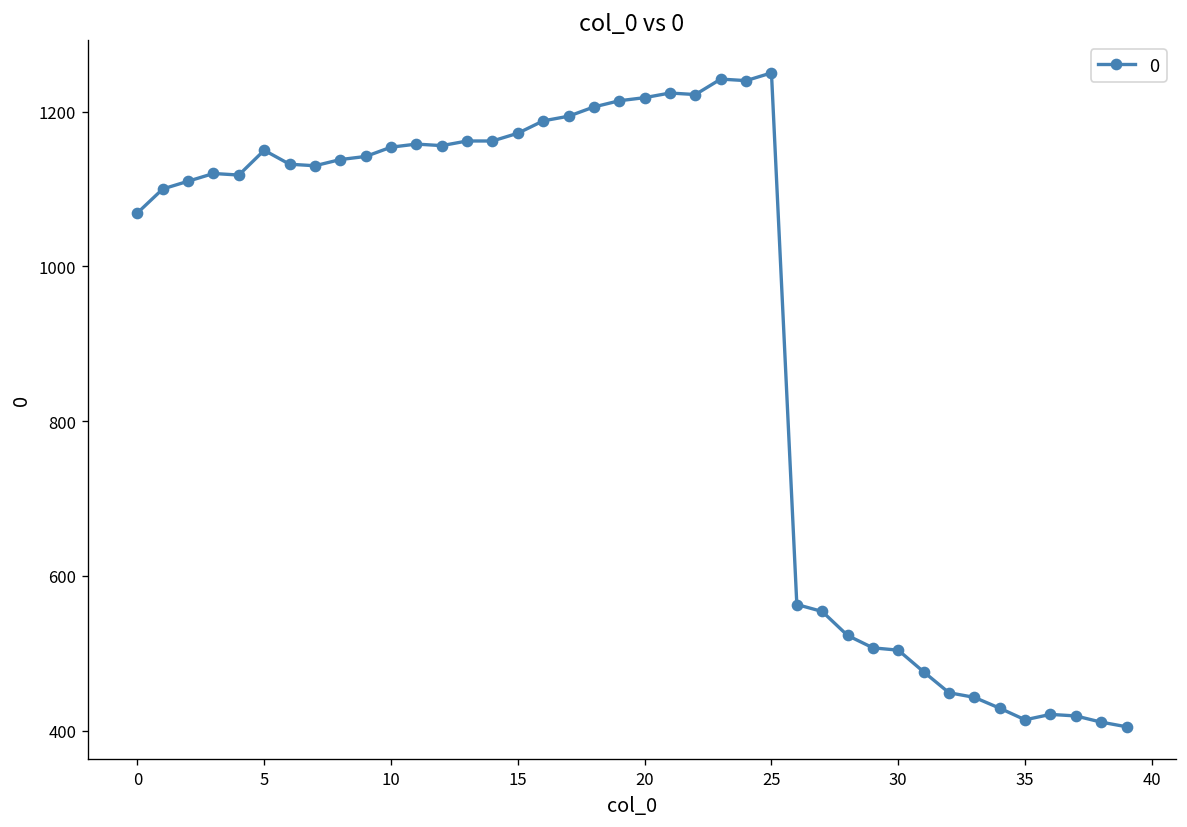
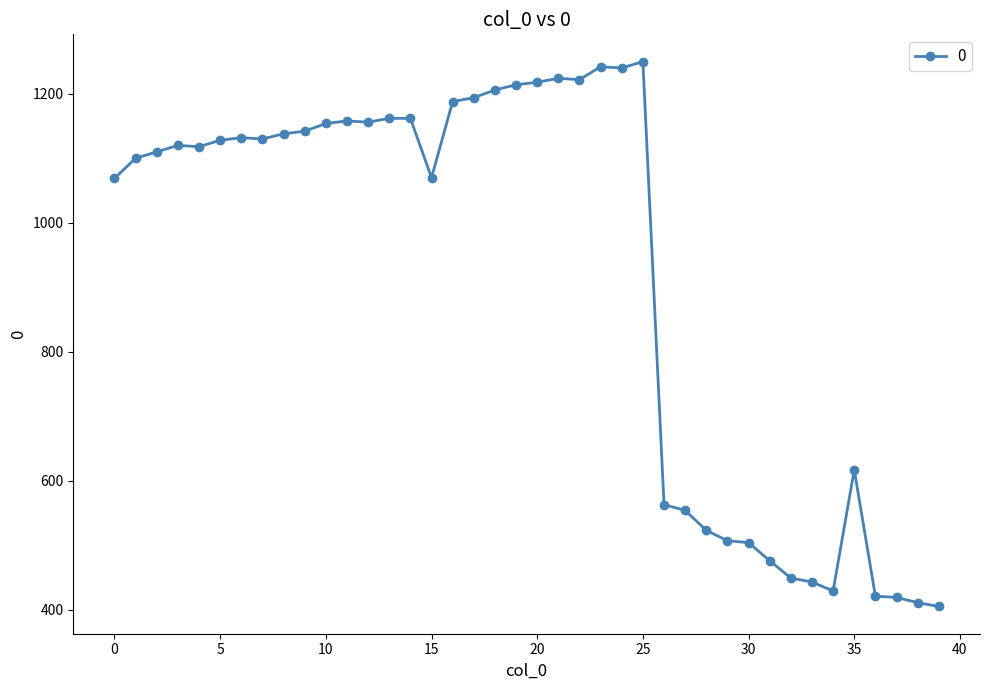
5: 1150 -> 1130
15: 1170 -> 1070
35: 410 -> 620
